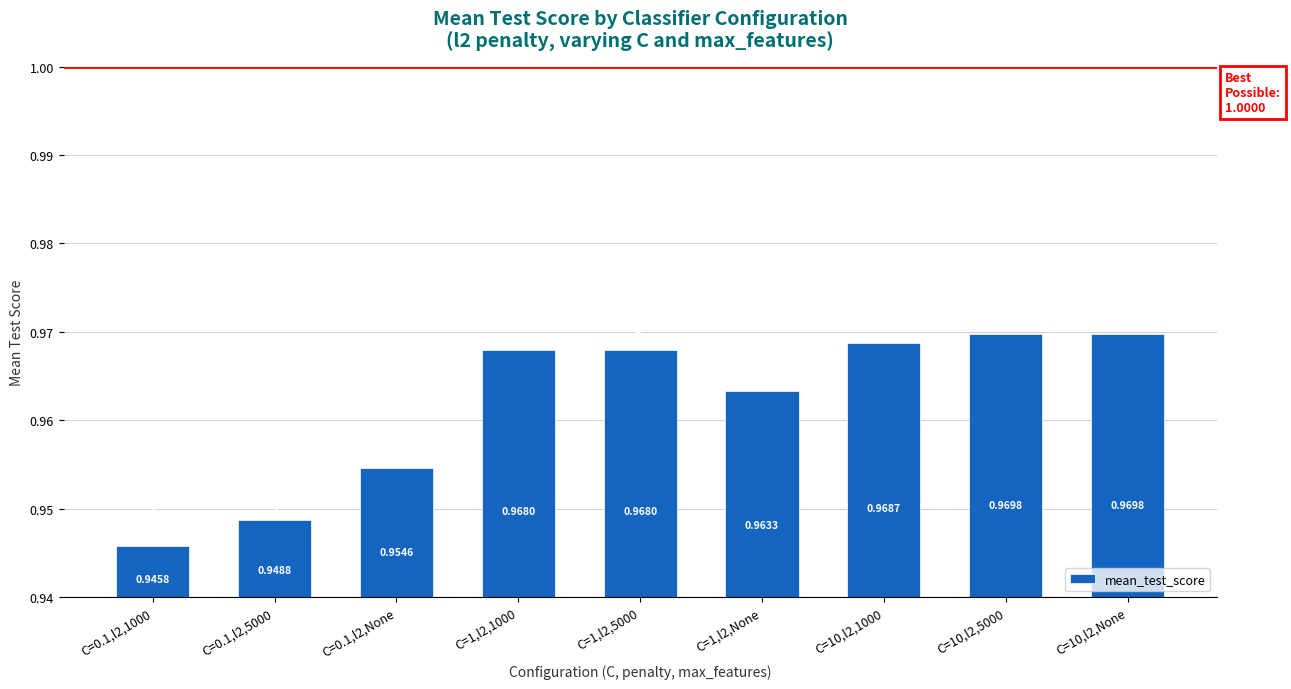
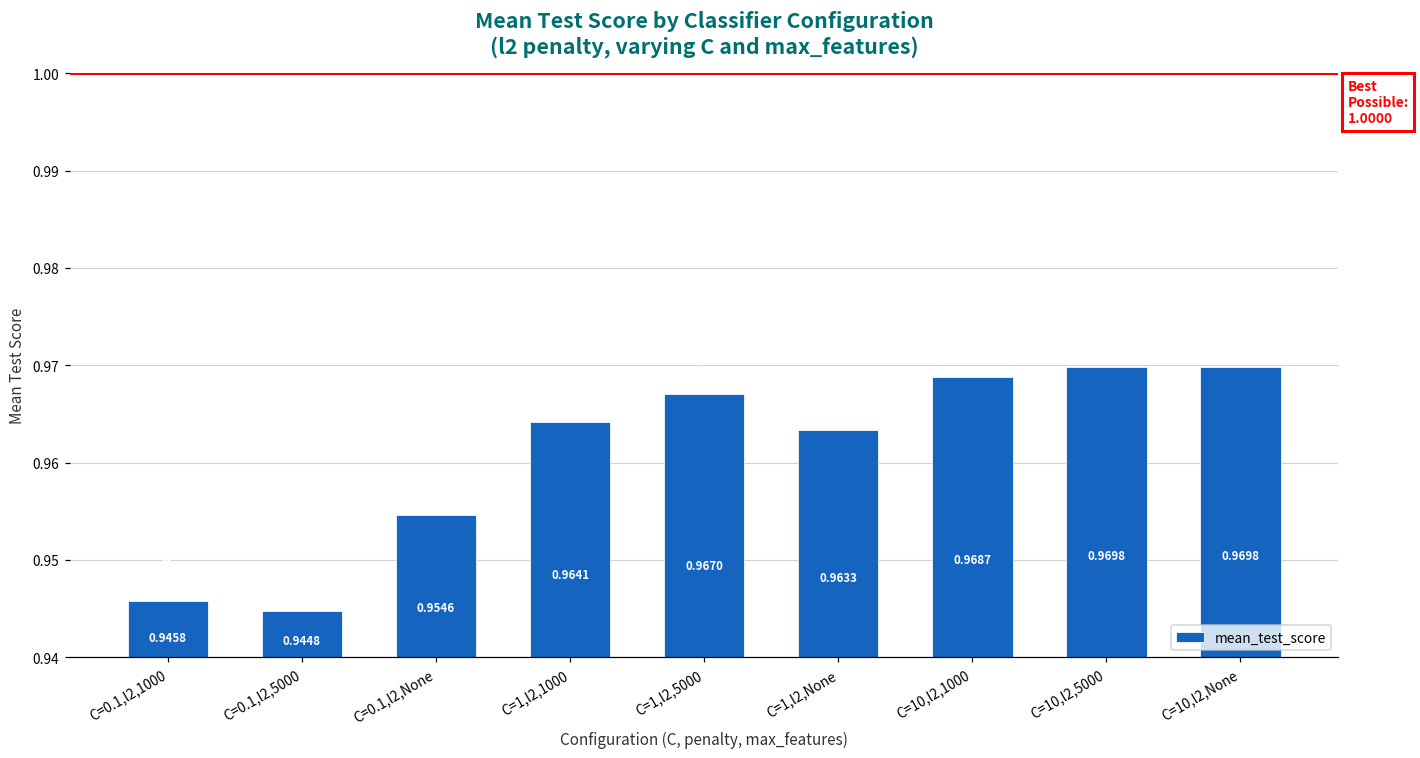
C=0.1,l2,5000: 0.9488 -> 0.9448
C=1,l2,1000: 0.9680 -> 0.9641
C=1,l2,5000: 0.9680 -> 0.9670
